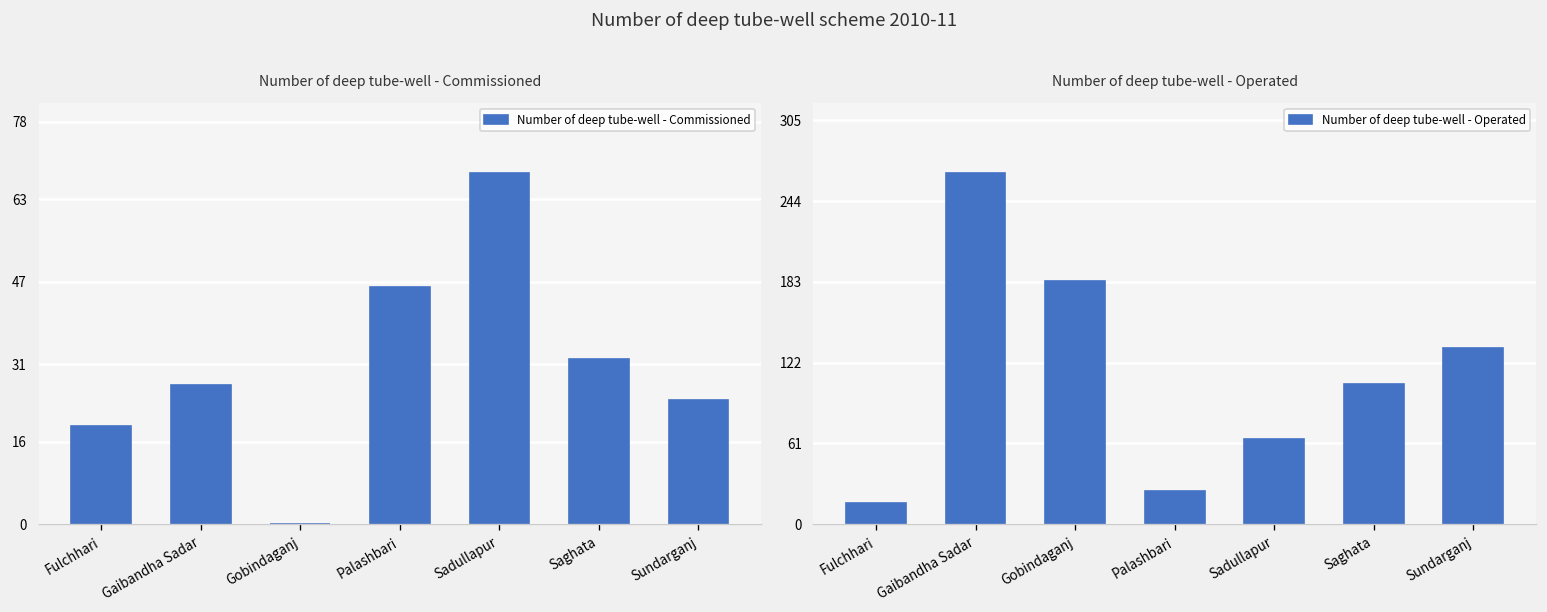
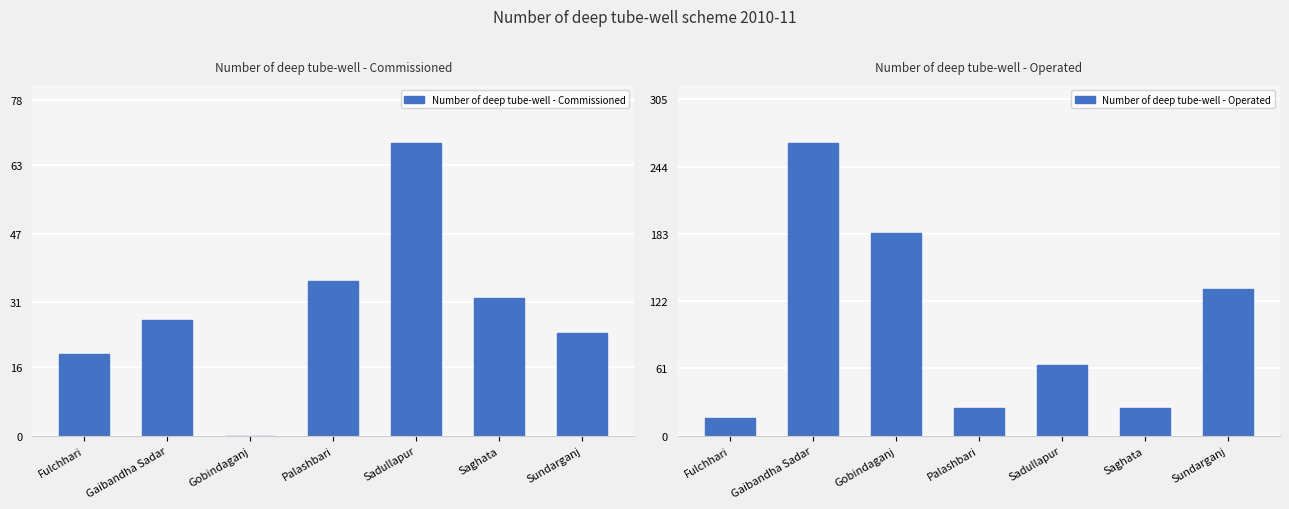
Number of deep tube-well - Commissioned, Palashbari: 46 -> 36
Number of deep tube-well - Operated, Saghata: 106 -> 25
